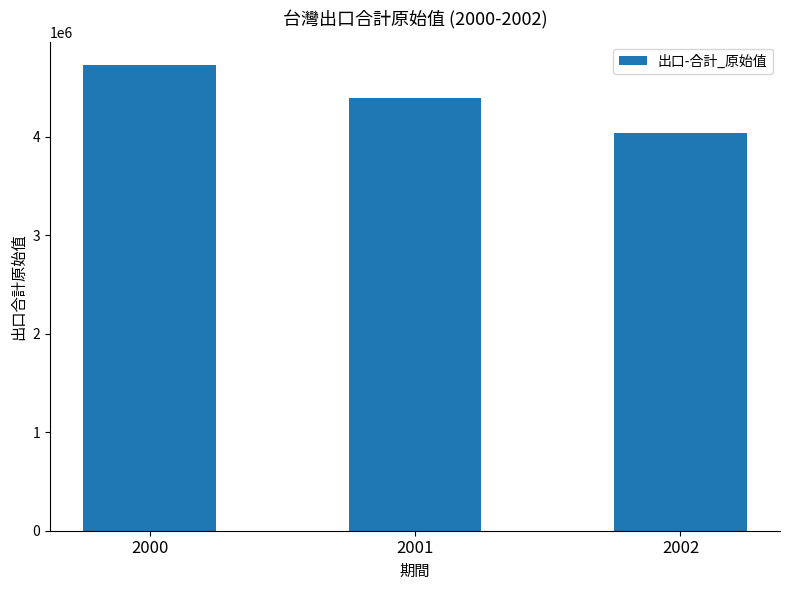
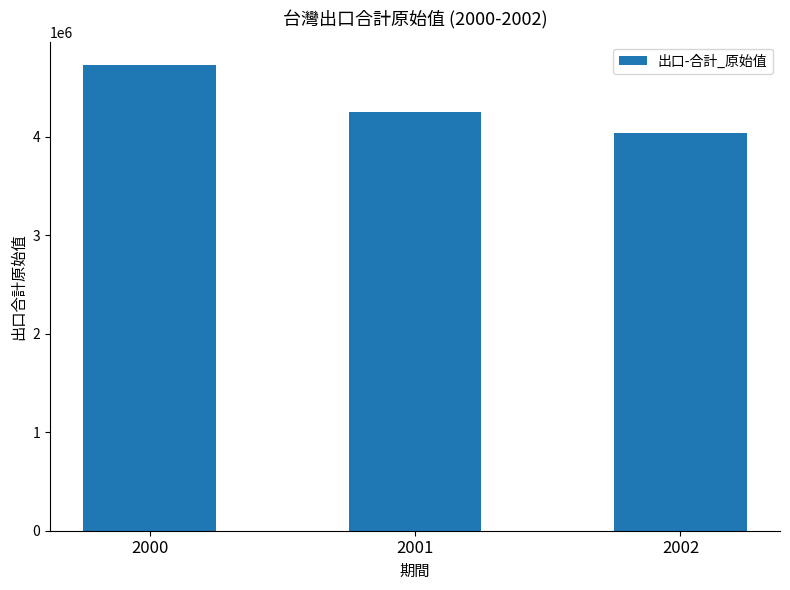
2001: 4400000 -> 4300000
